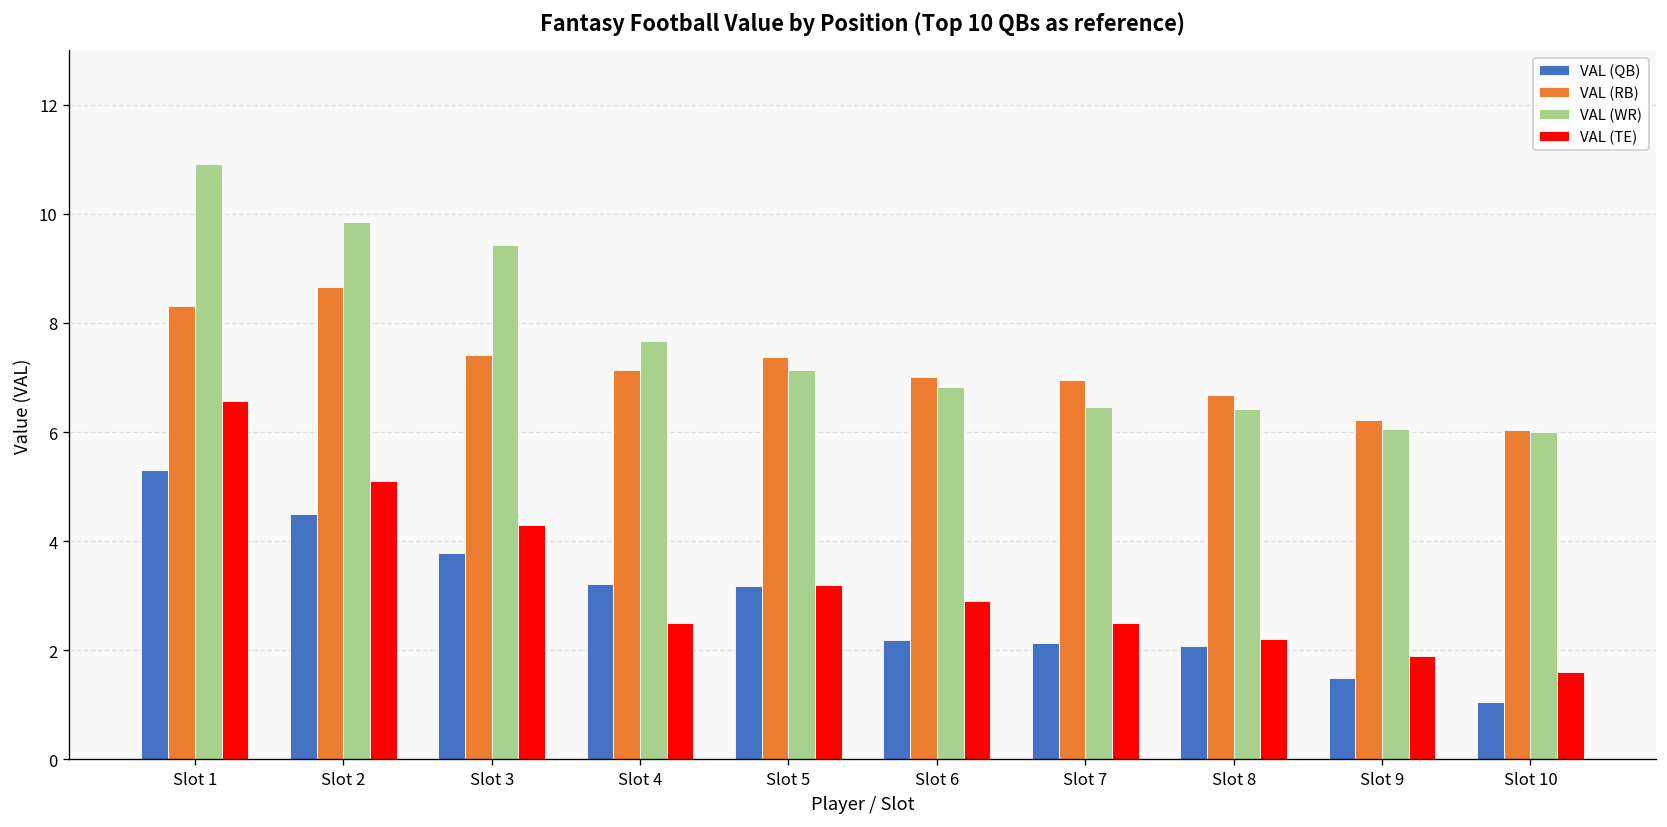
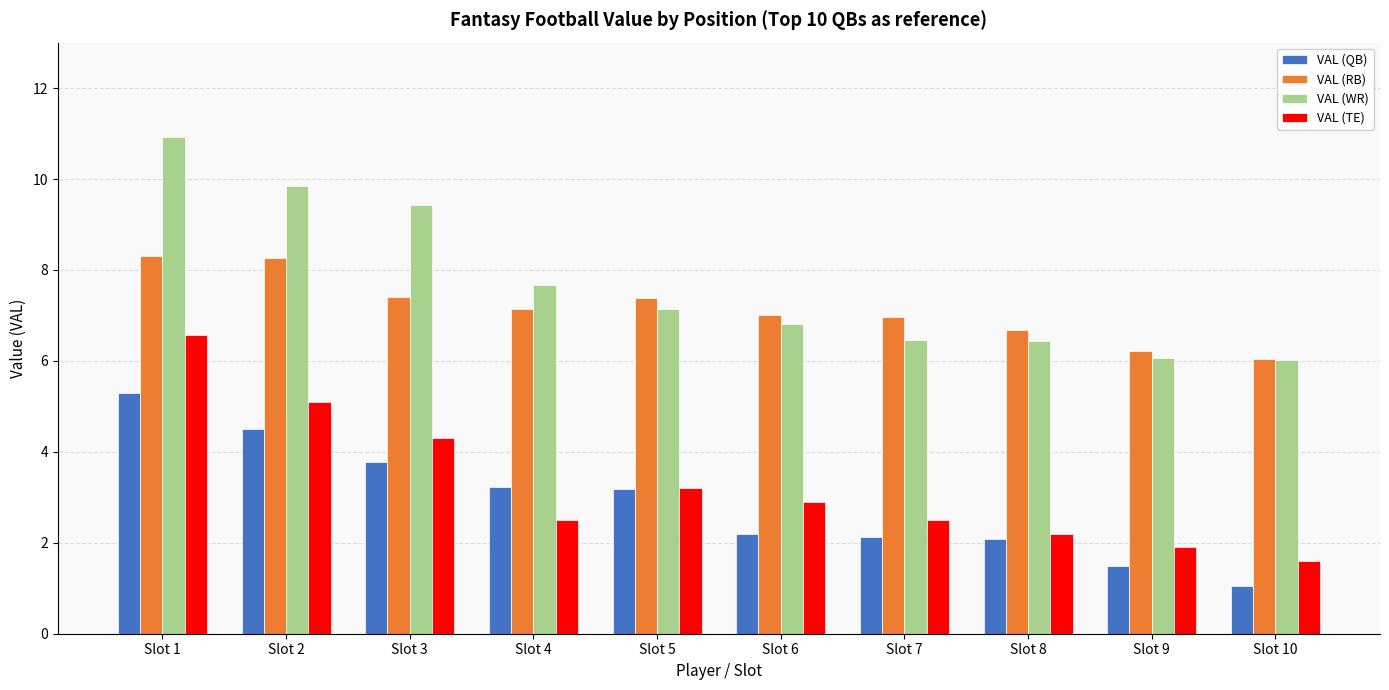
VAL (RB), Slot 2: 8.7 -> 8.3
